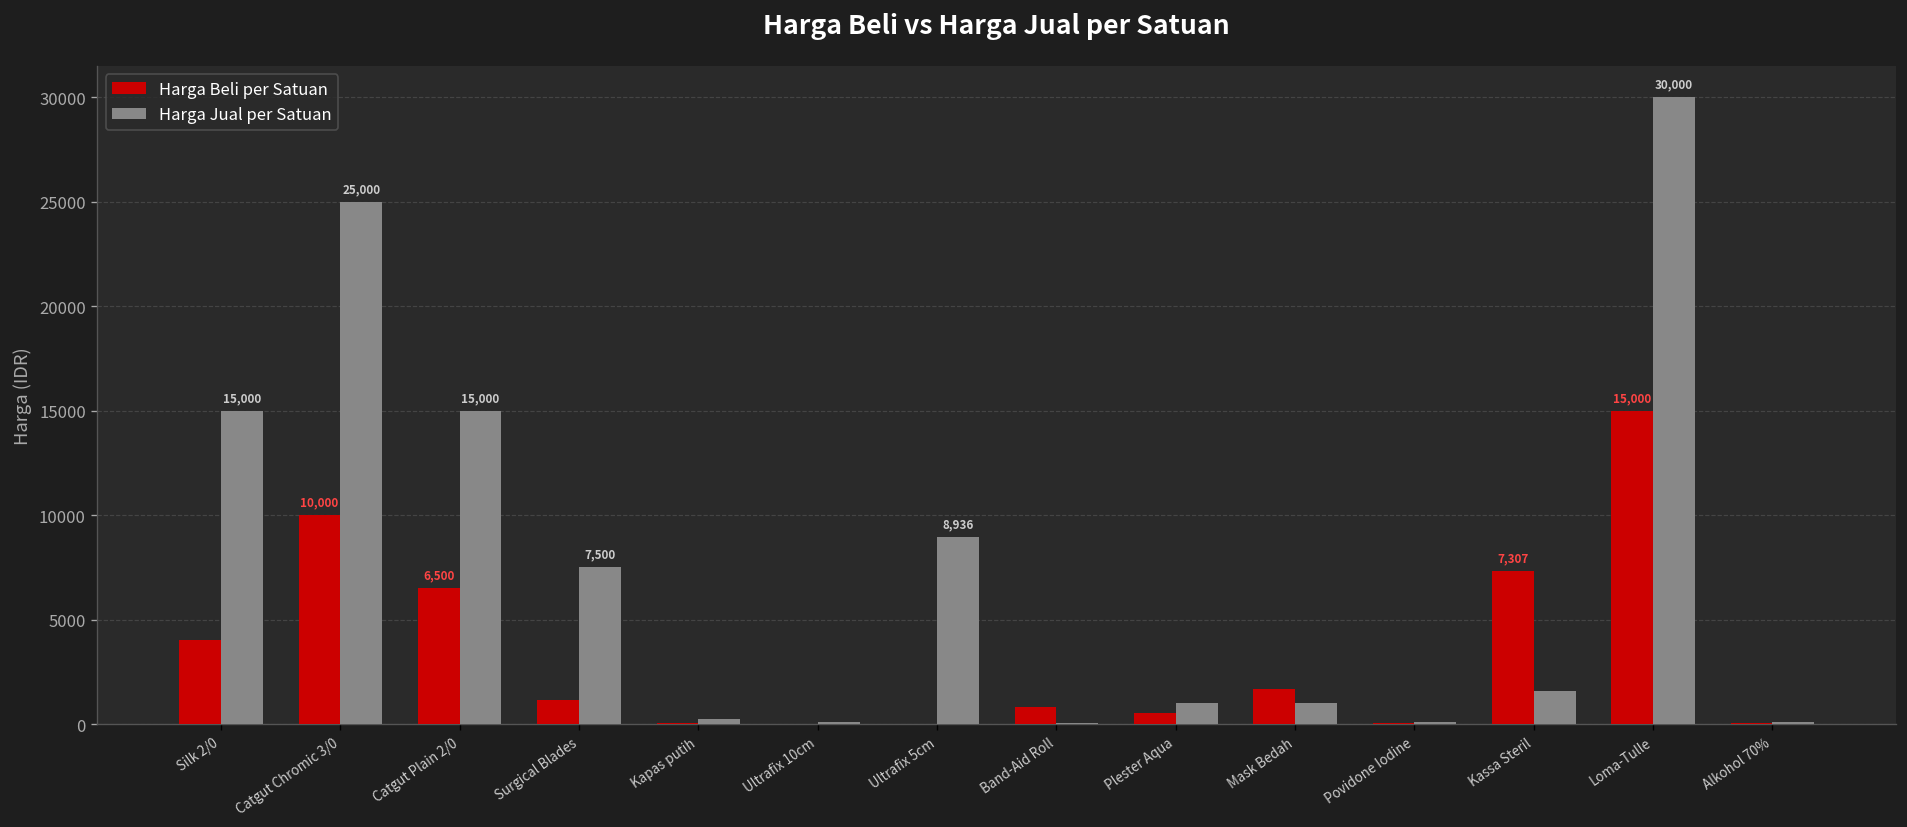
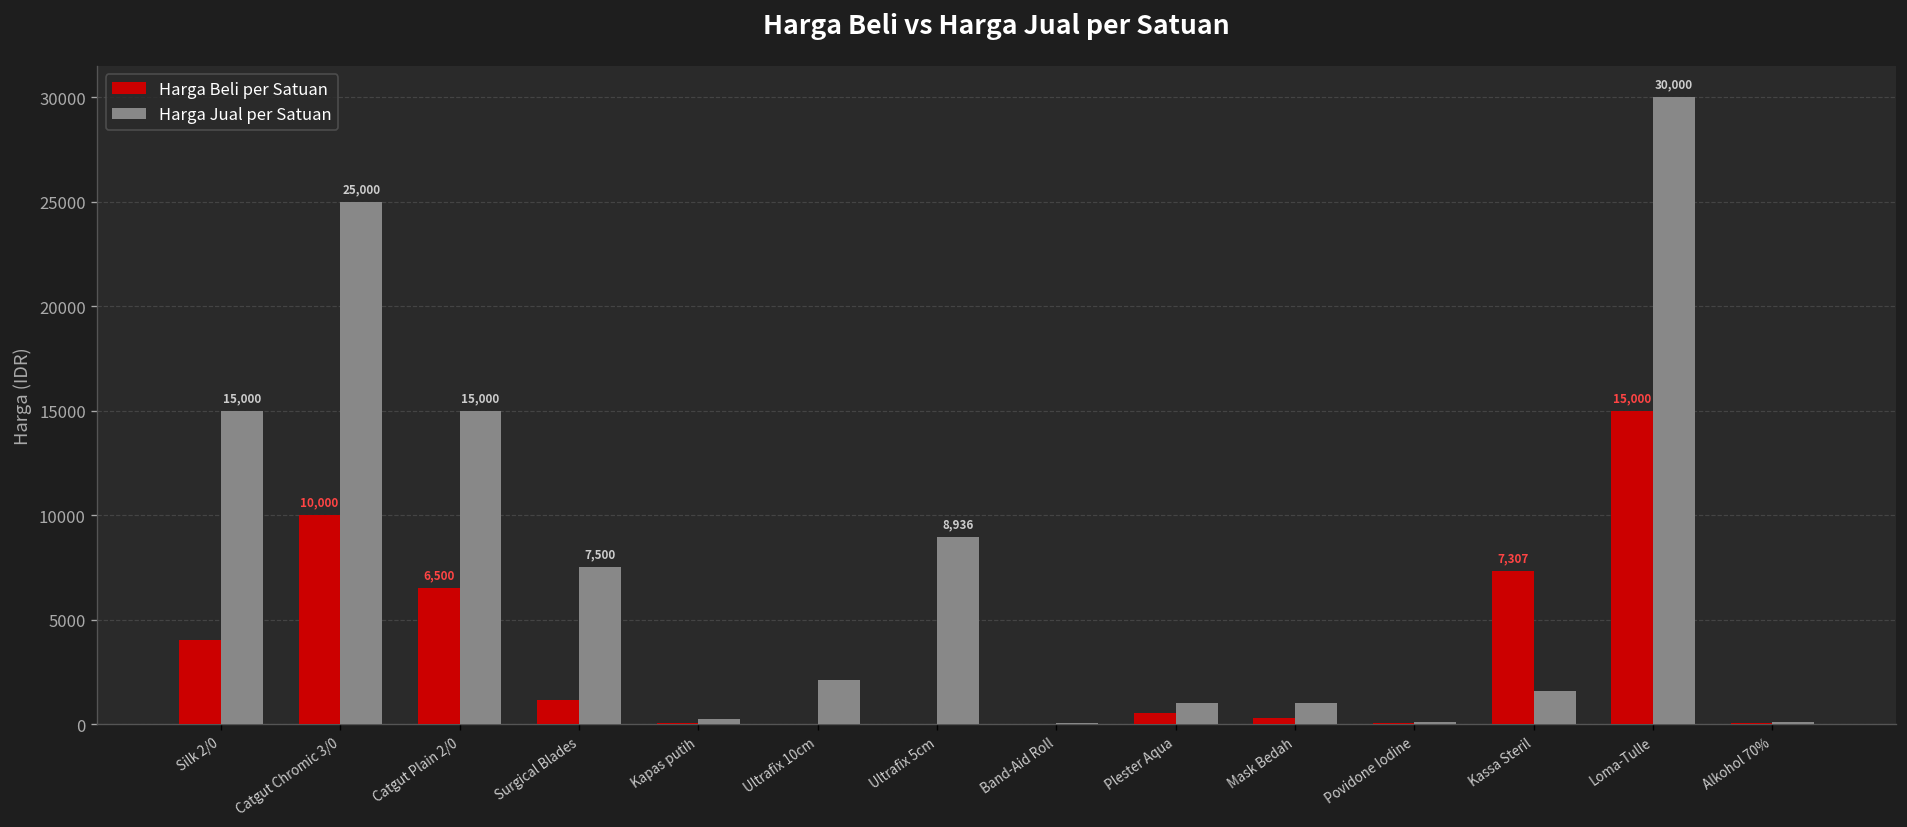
Harga Jual per Satuan, Ultrafix 10cm: 100 -> 2100
Harga Beli per Satuan, Band-Aid Roll: 800 -> 0
Harga Beli per Satuan, Mask Bedah: 1700 -> 300
